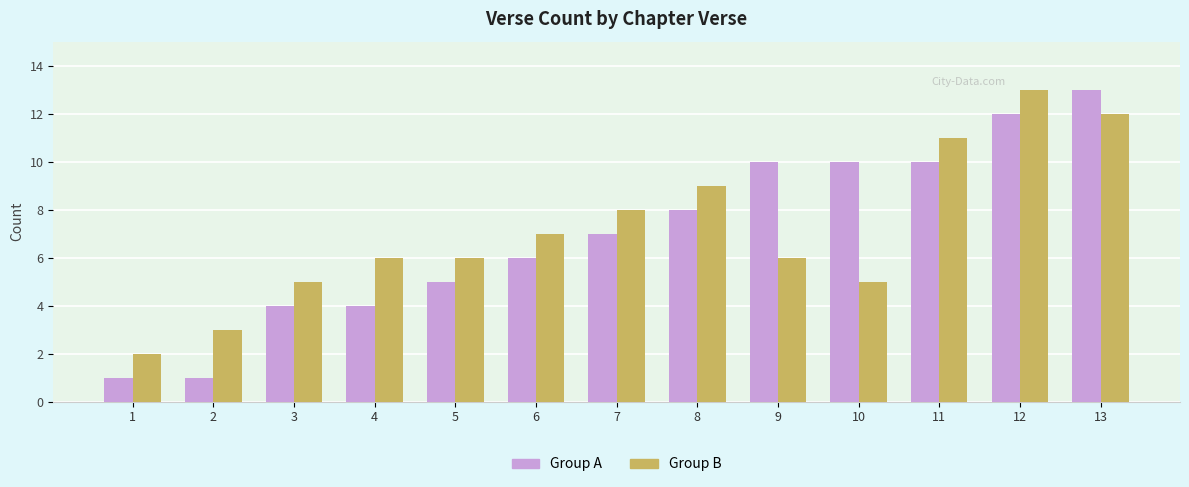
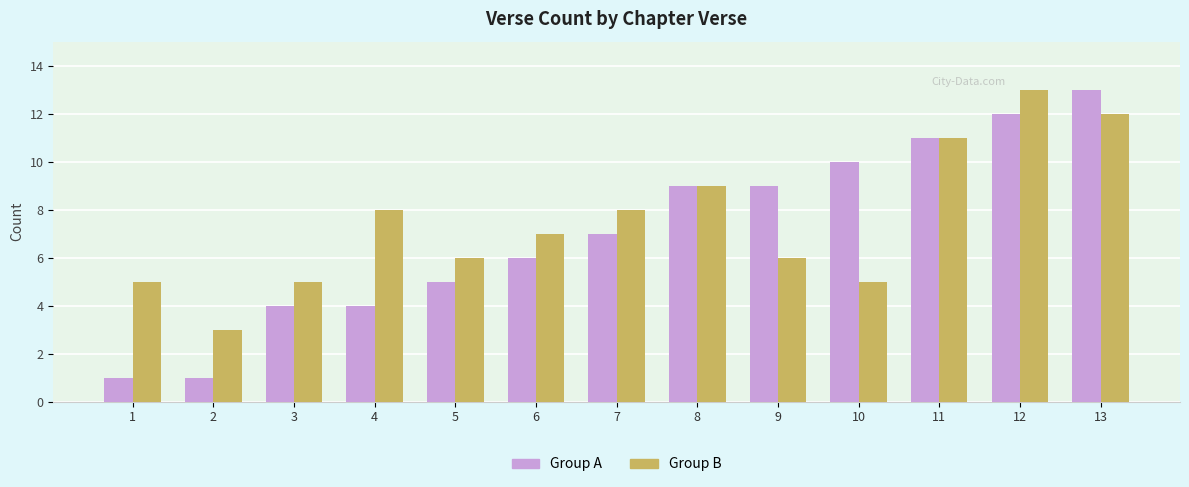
Group B, 1: 2 -> 5
Group B, 4: 6 -> 8
Group A, 8: 8 -> 9
Group A, 9: 10 -> 9
Group A, 11: 10 -> 11
